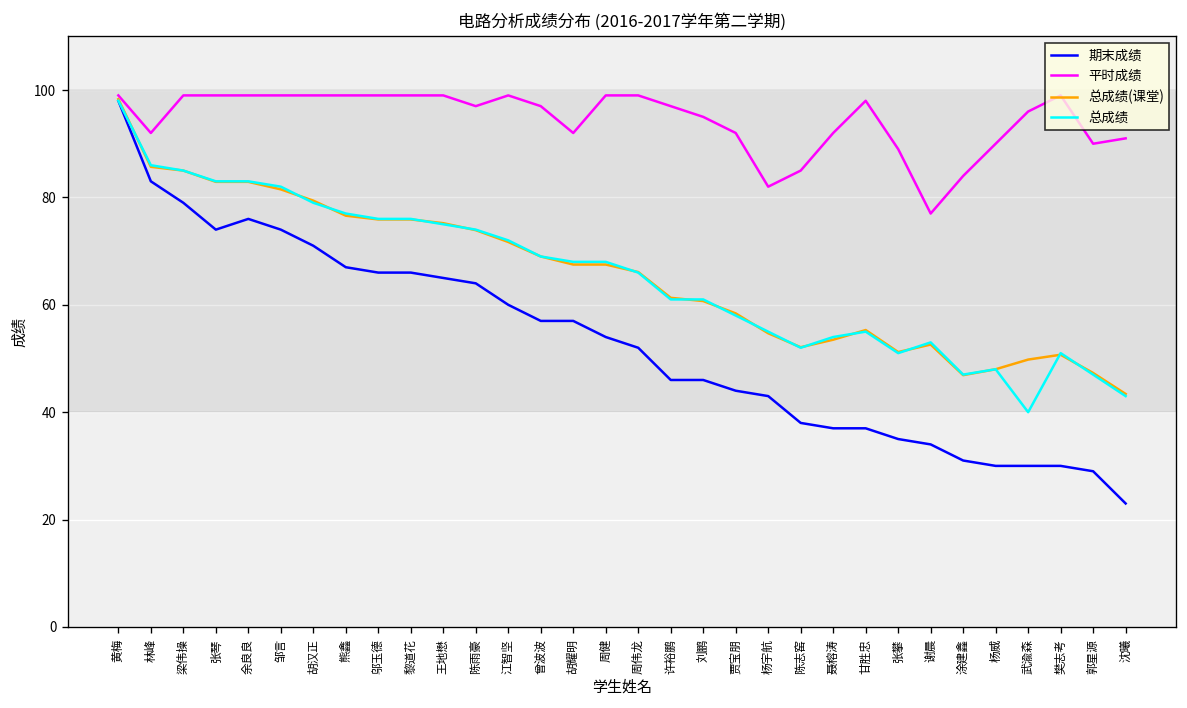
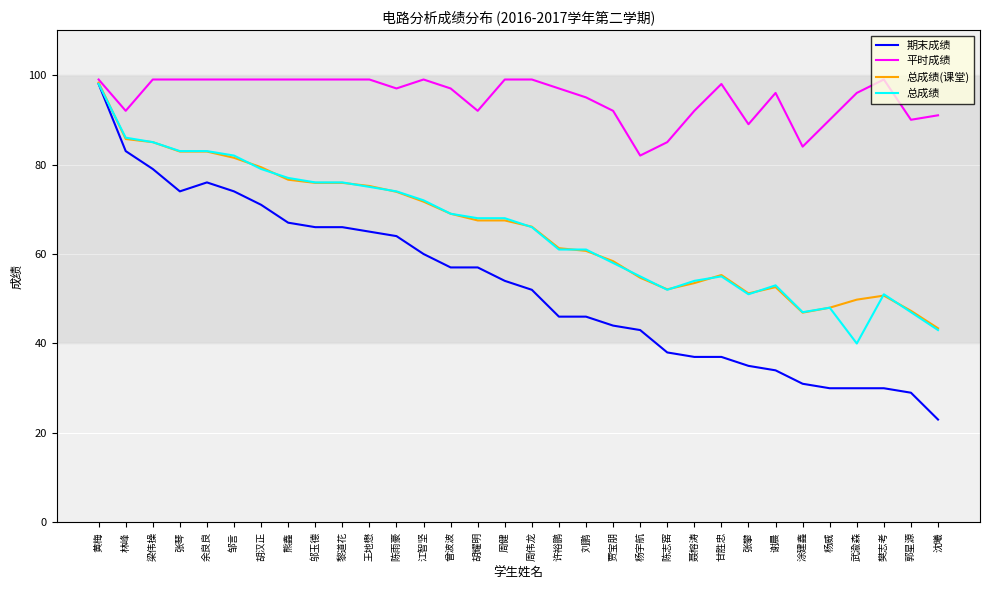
平时成绩, 谢晨: 77 -> 96
